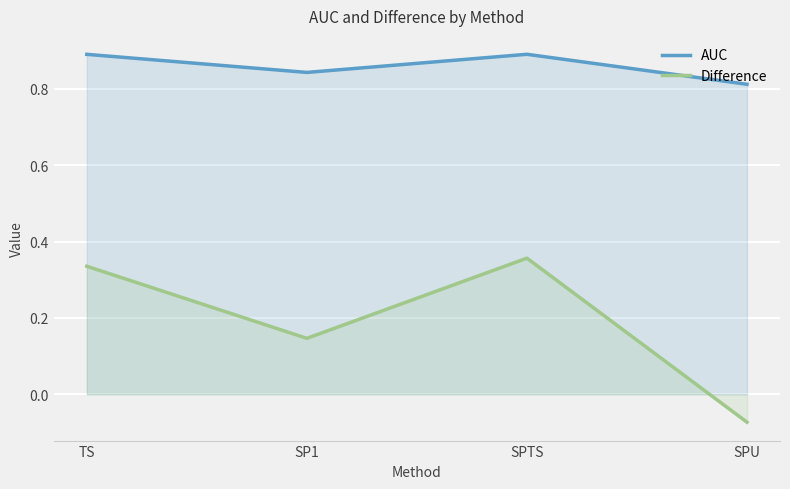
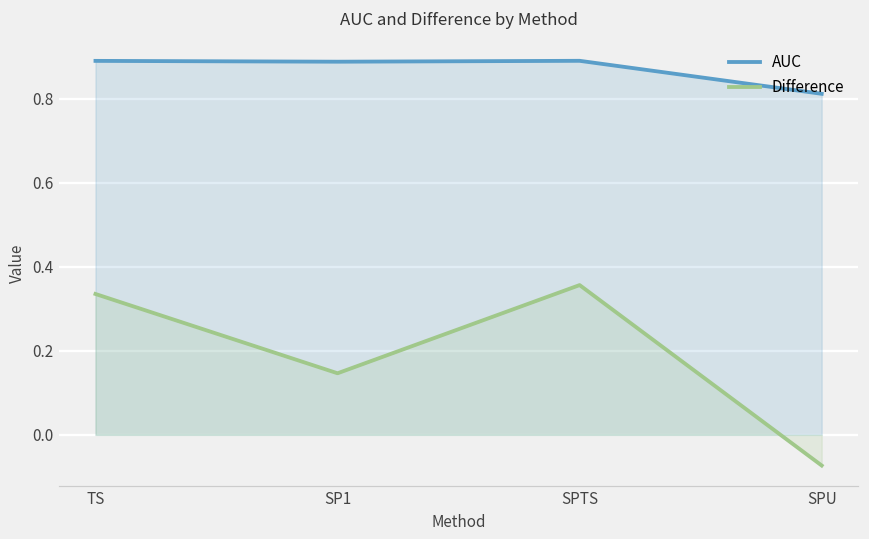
AUC, SP1: 0.84 -> 0.89
